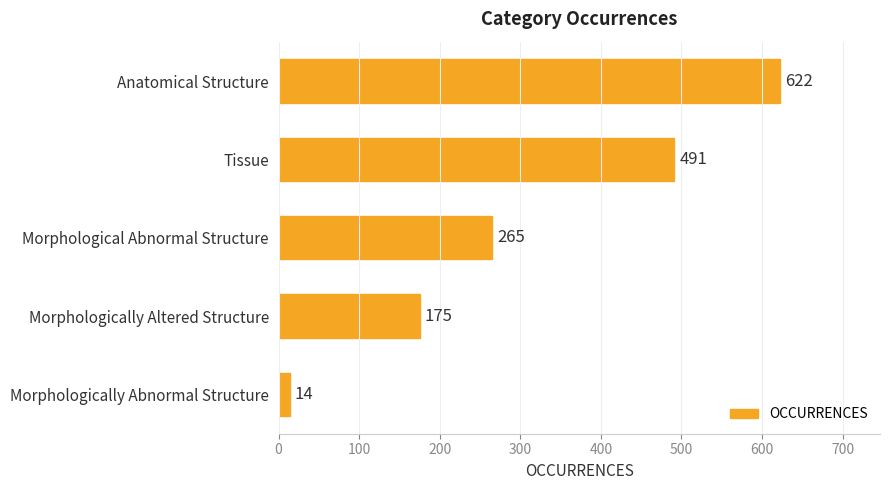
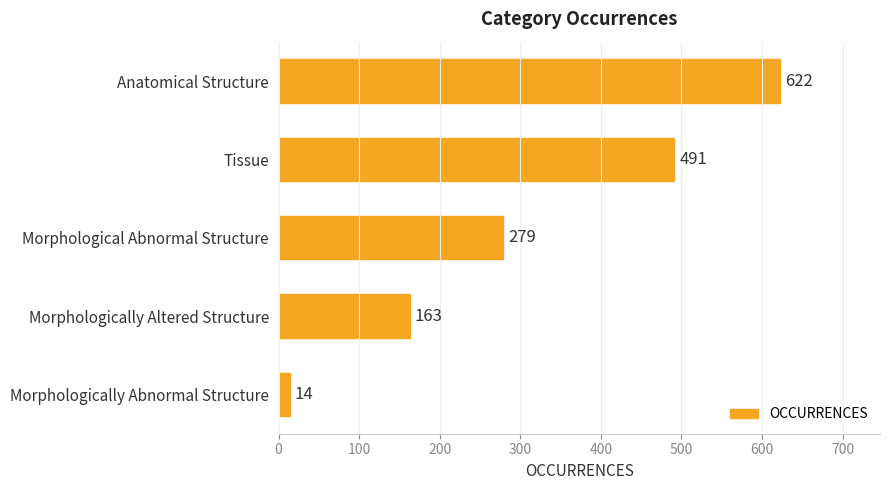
Morphological Abnormal Structure: 265 -> 279
Morphologically Altered Structure: 175 -> 163
